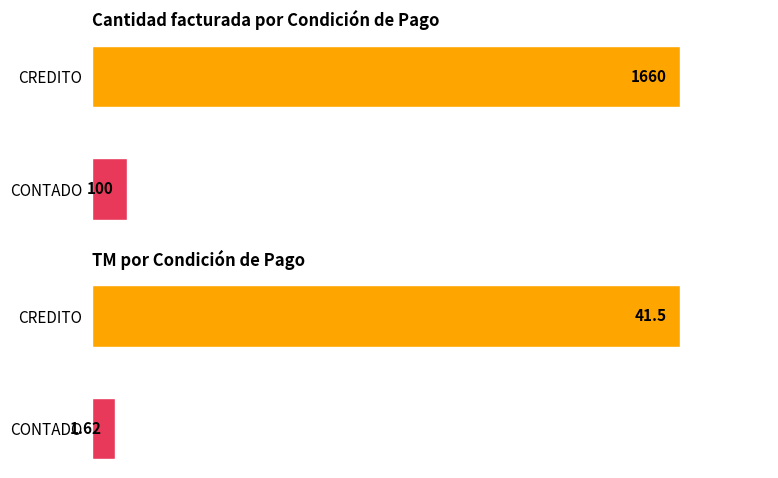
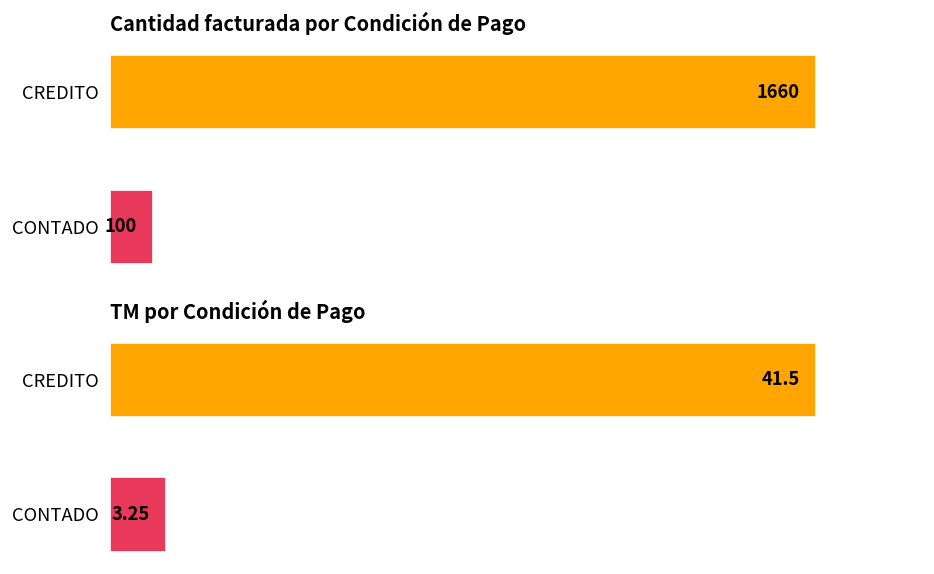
TM por Condición de Pago, CONTADO: 1.62 -> 3.25
